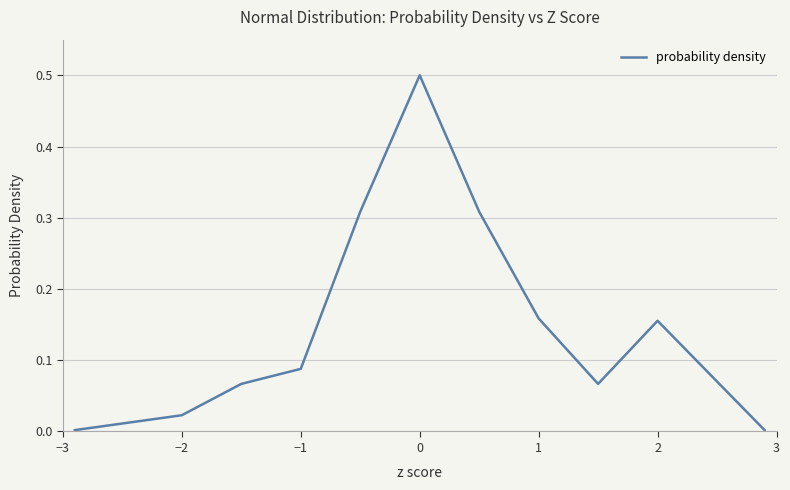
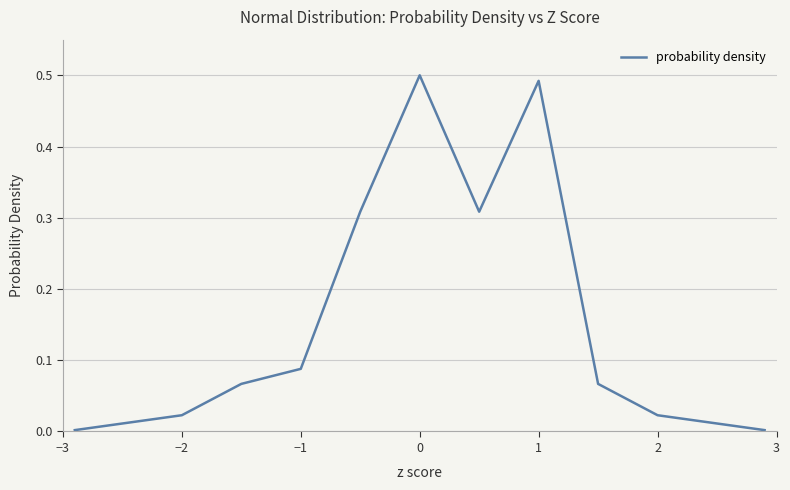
1: 0.16 -> 0.49
2: 0.16 -> 0.02
